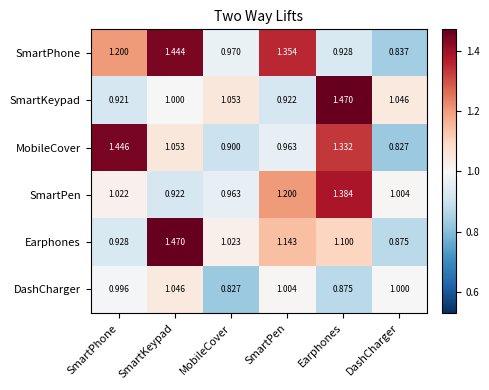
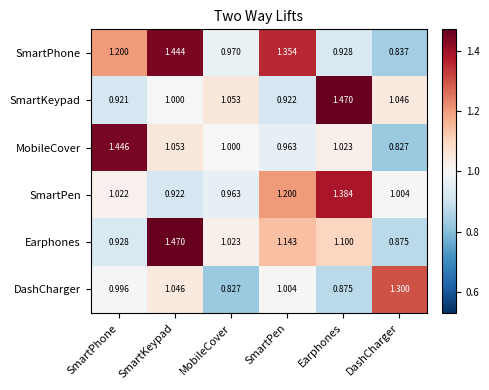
MobileCover, MobileCover: 0.900 -> 1.000
MobileCover, Earphones: 1.332 -> 1.023
DashCharger, DashCharger: 1.000 -> 1.300
